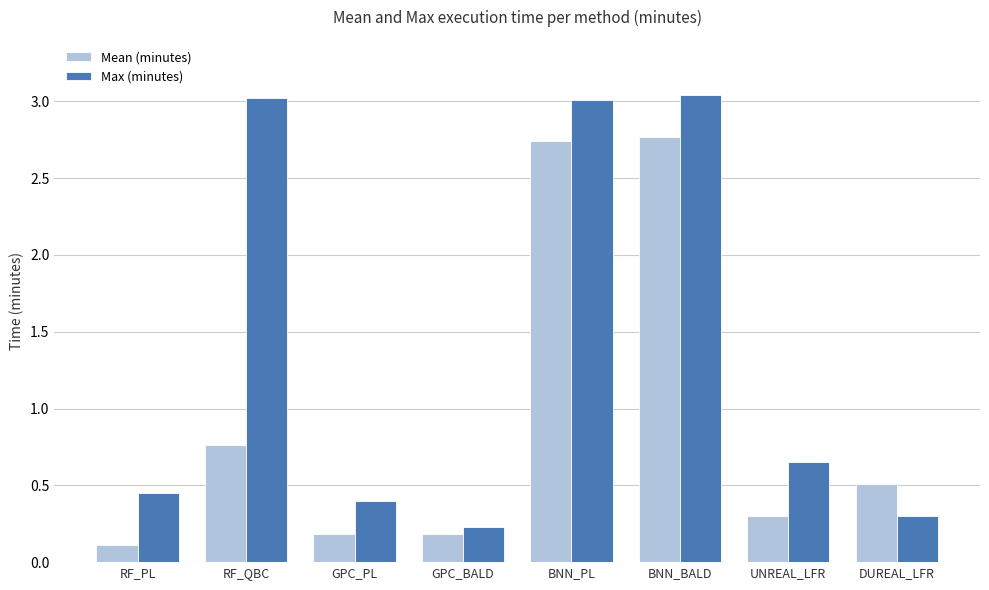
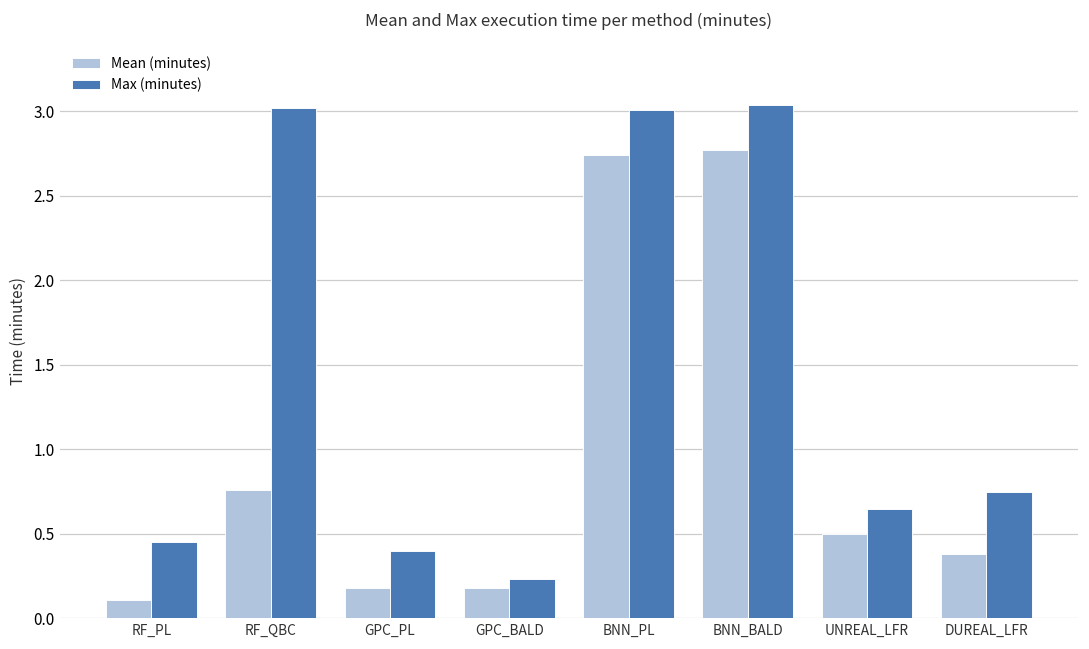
Mean (minutes), UNREAL_LFR: 0.3 -> 0.5
Mean (minutes), DUREAL_LFR: 0.51 -> 0.38
Max (minutes), DUREAL_LFR: 0.30 -> 0.75
